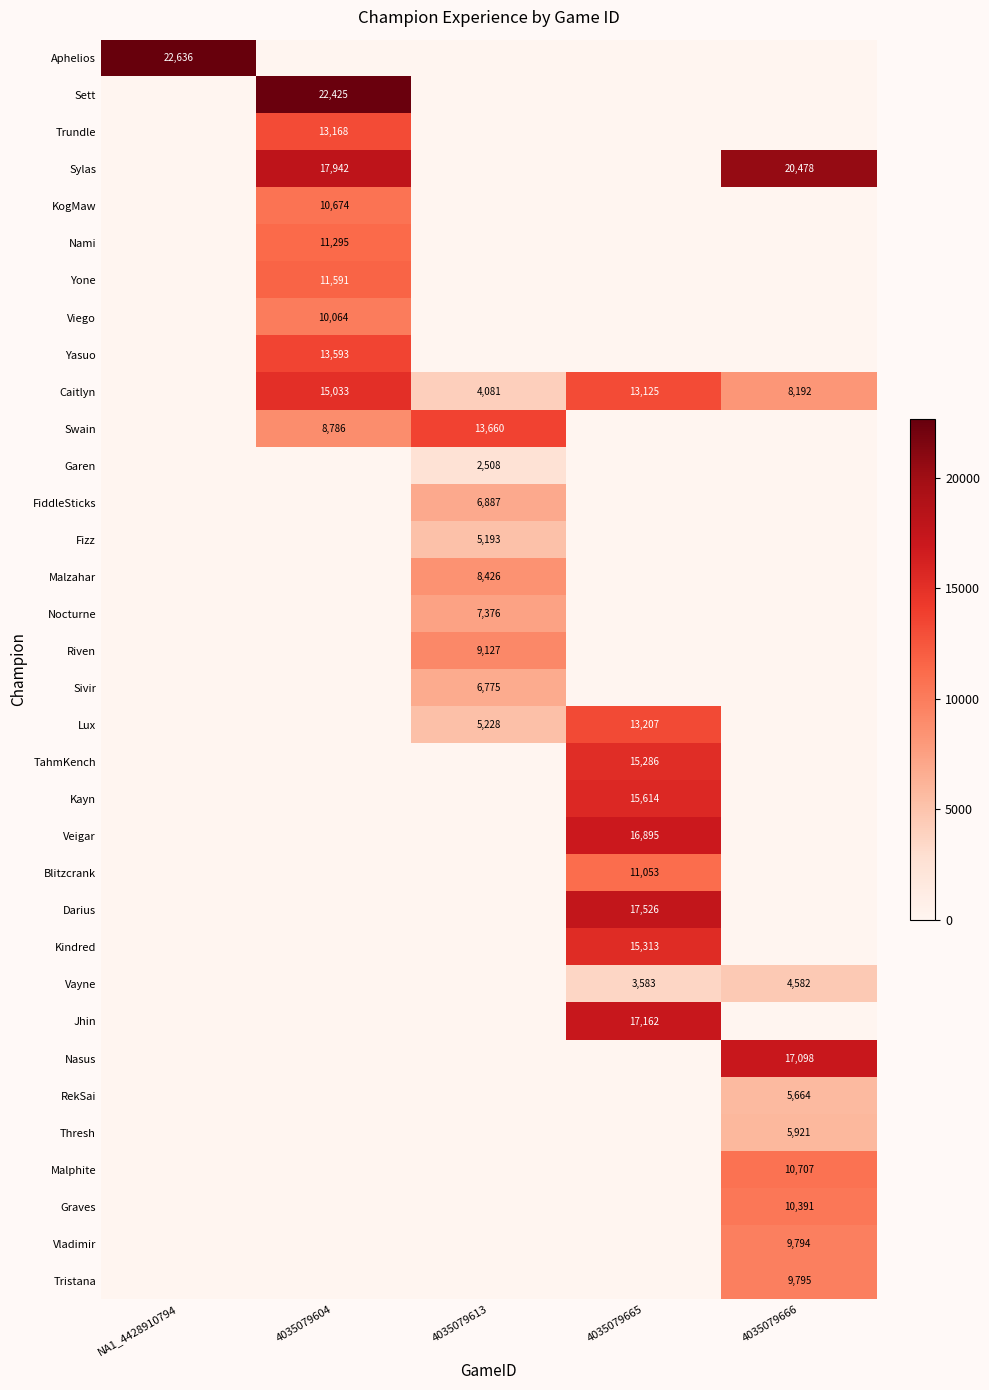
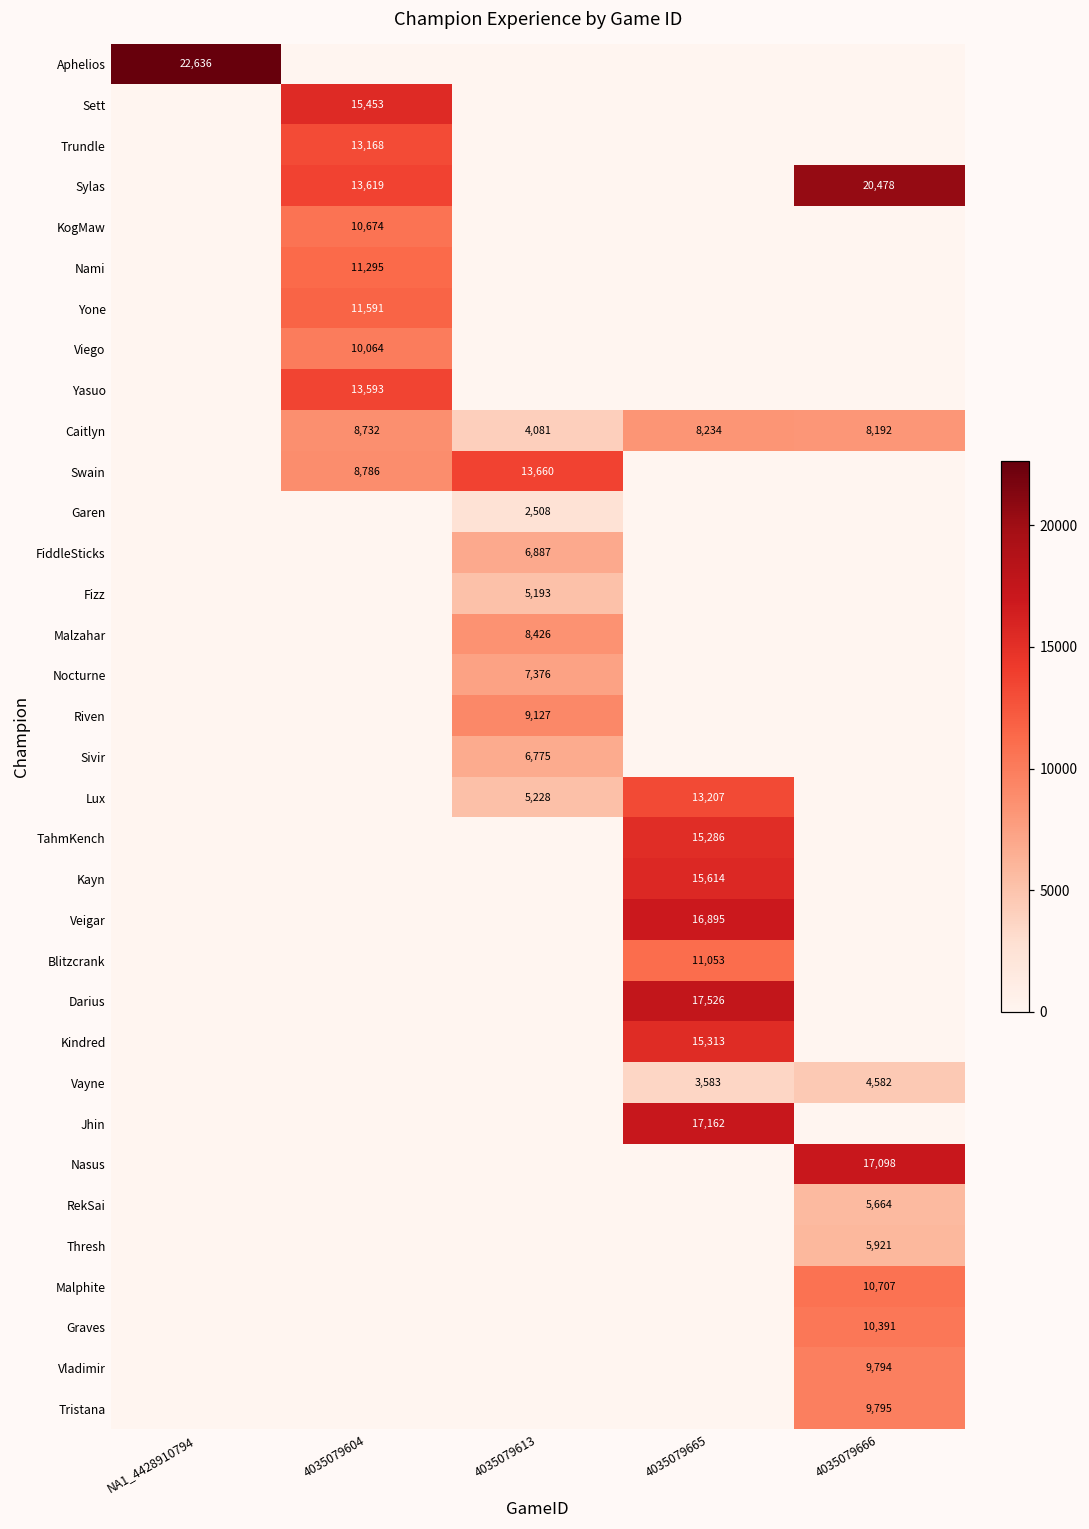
Sett, 4035079604: 22,425 -> 15,453
Sylas, 4035079604: 17,942 -> 13,619
Caitlyn, 4035079604: 15,033 -> 8,732
Caitlyn, 4035079665: 13,125 -> 8,234
